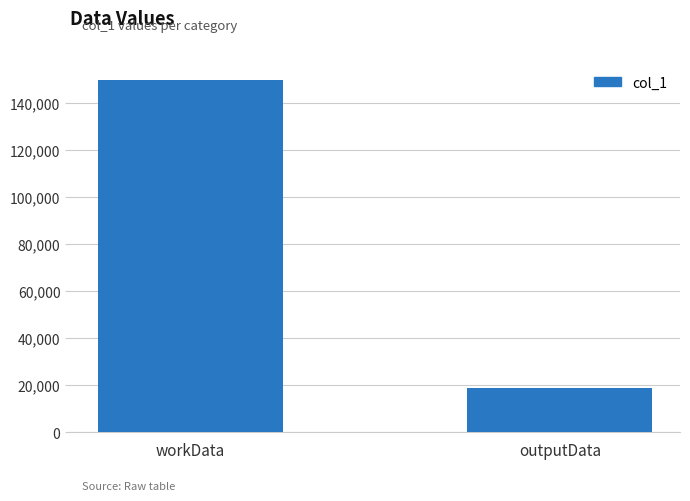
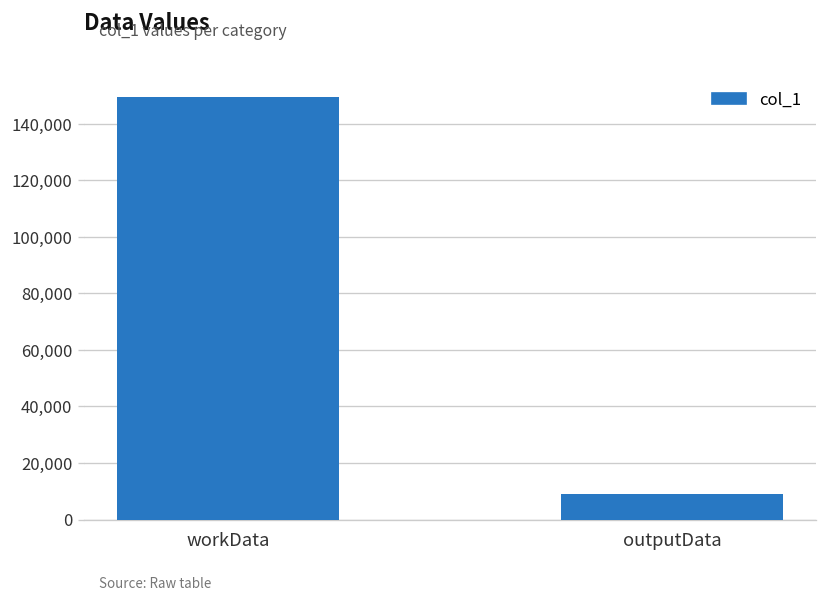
outputData: 19,000 -> 9,000
